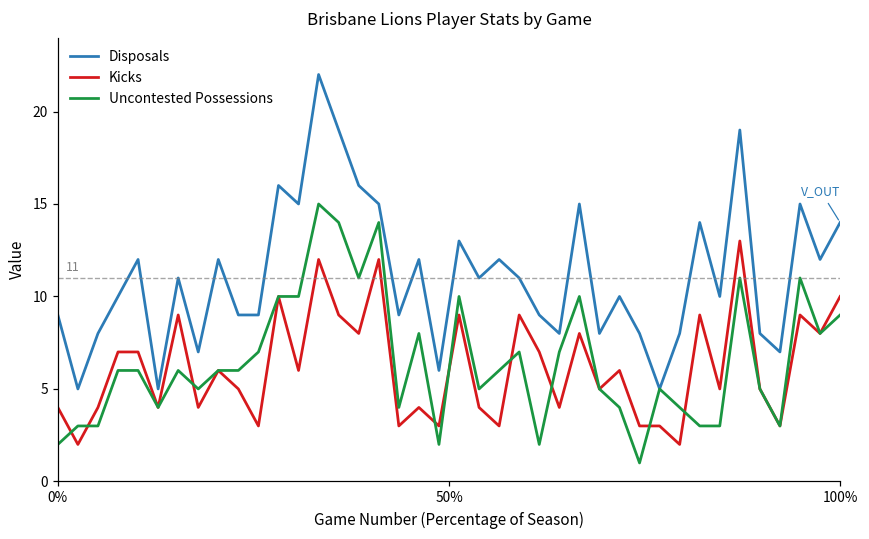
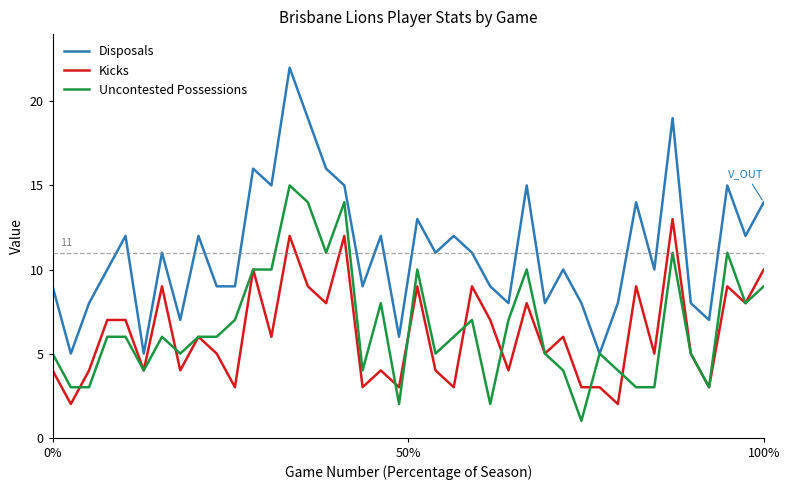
Uncontested Possessions, 0%: 2 -> 5
